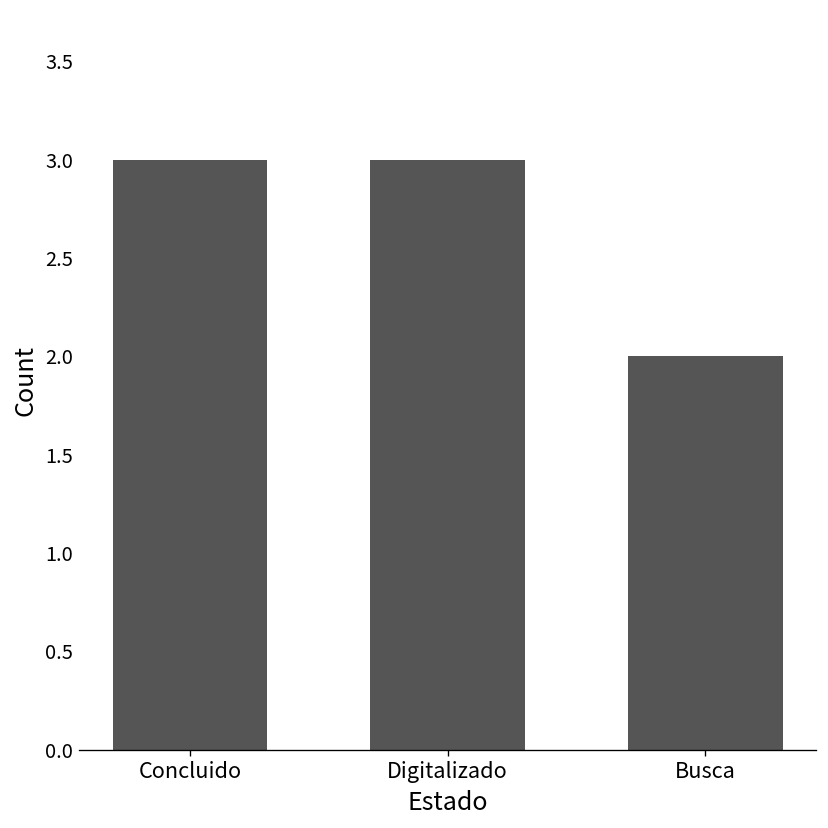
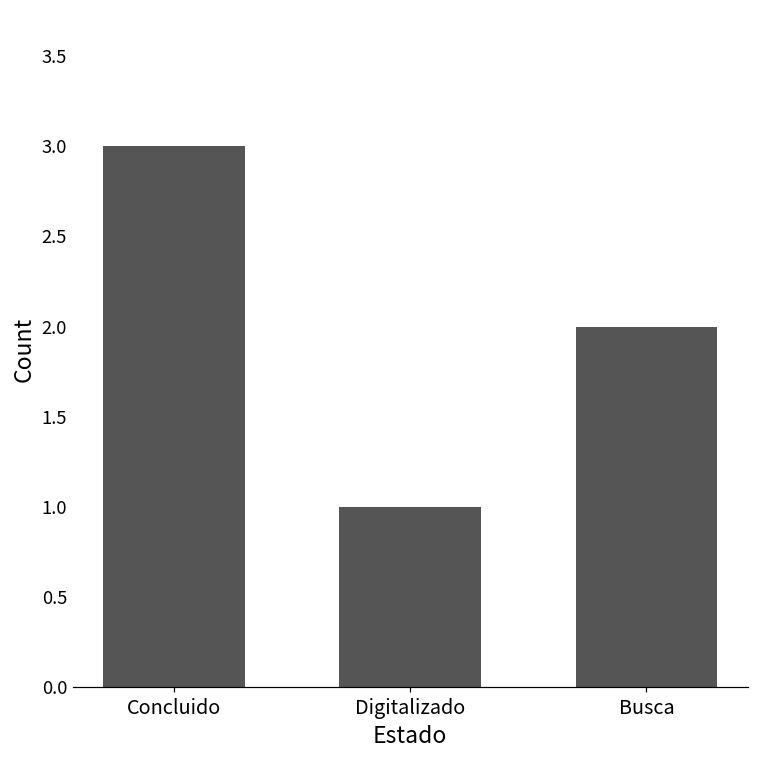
Digitalizado: 3 -> 1
